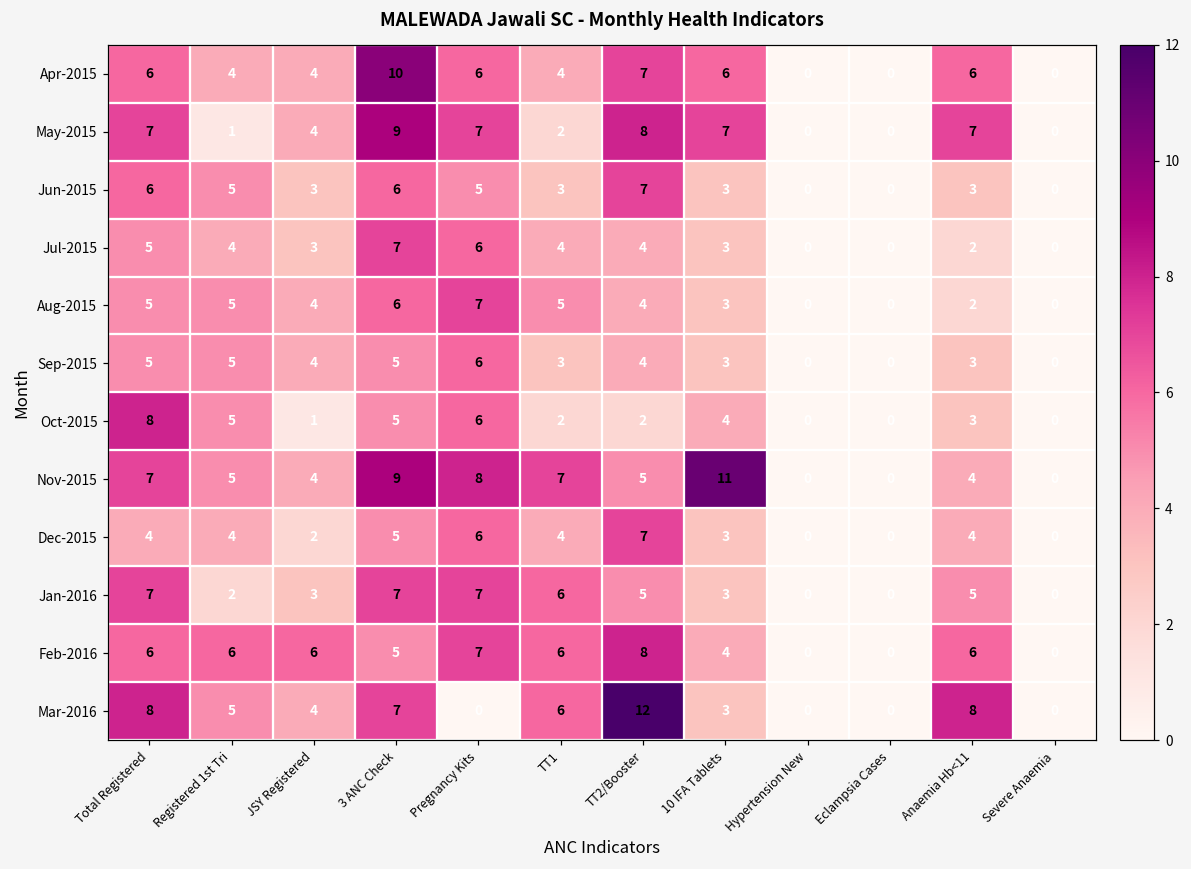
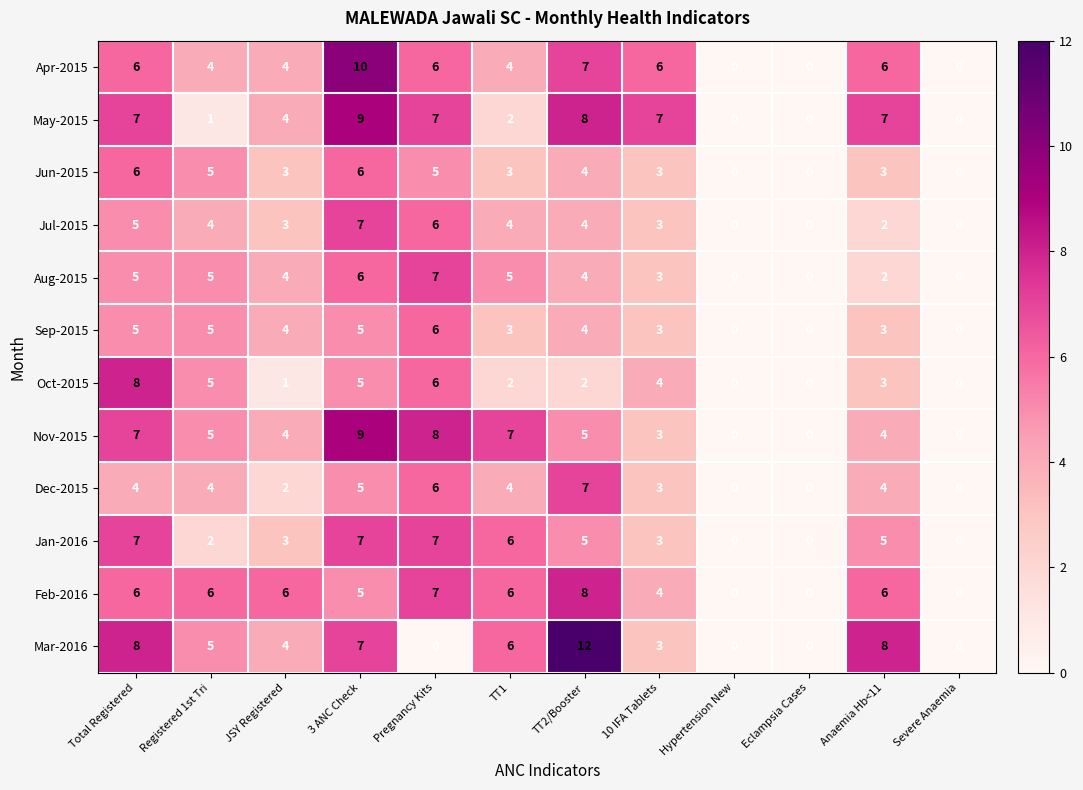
Jun-2015, TT2/Booster: 7 -> 4
Nov-2015, 10 IFA Tablets: 11 -> 3
